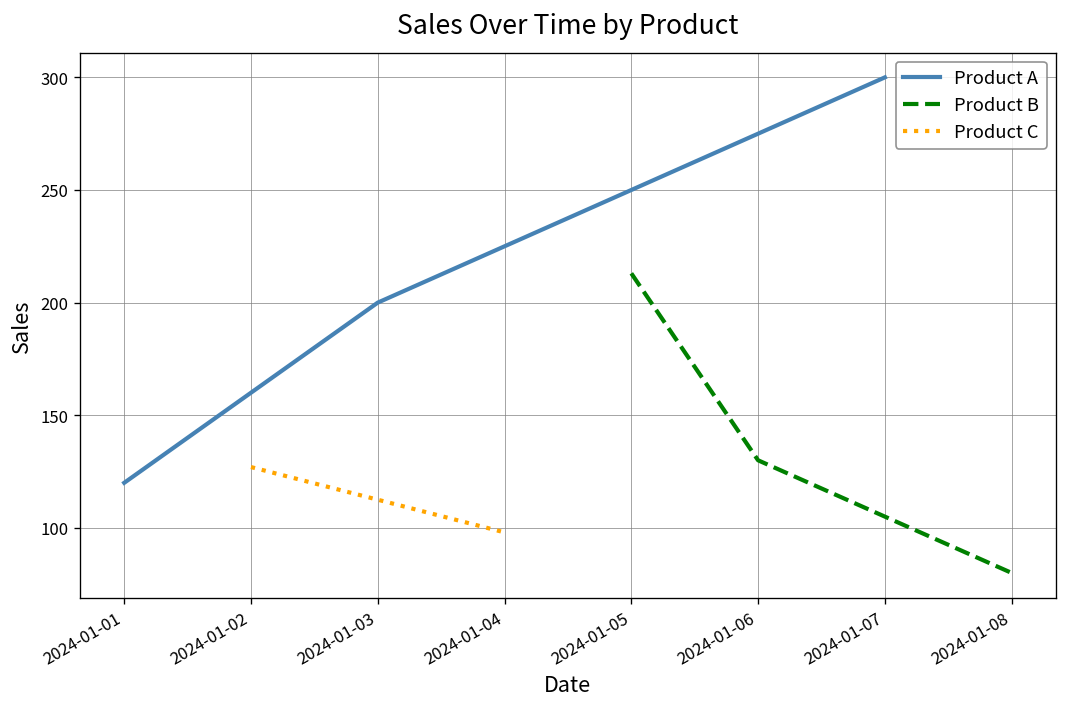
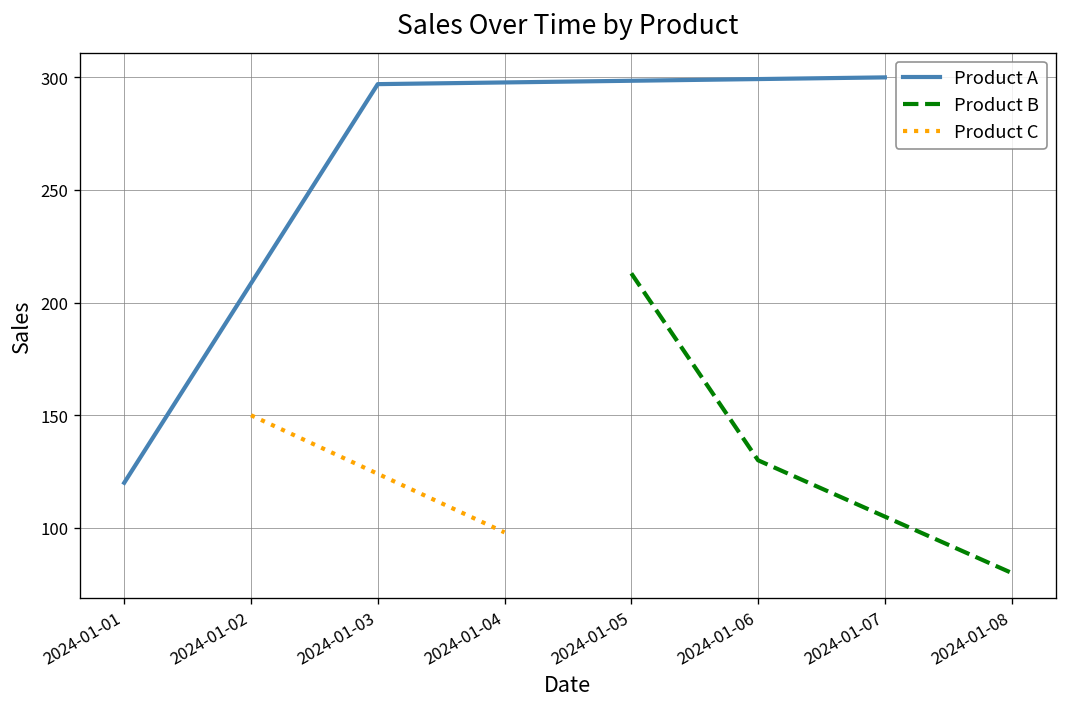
Product C, 2024-01-02: 127 -> 150
Product A, 2024-01-03: 200 -> 297
